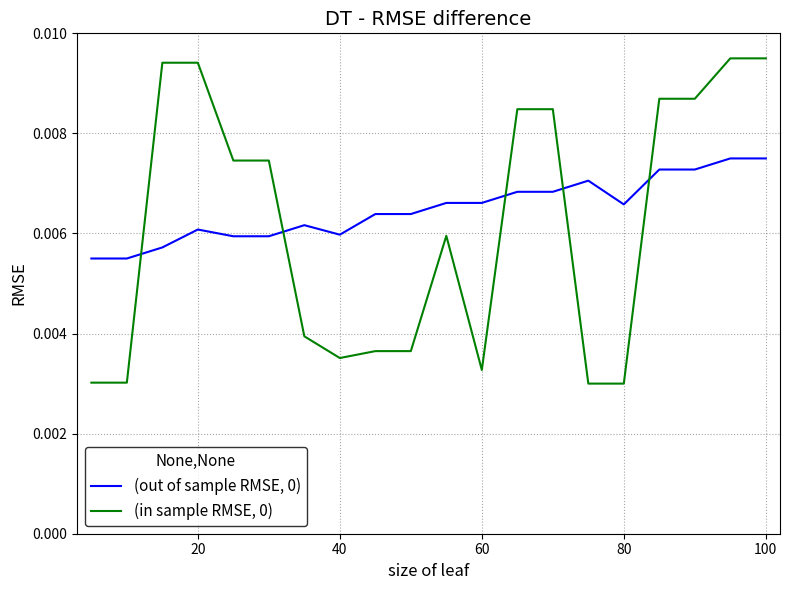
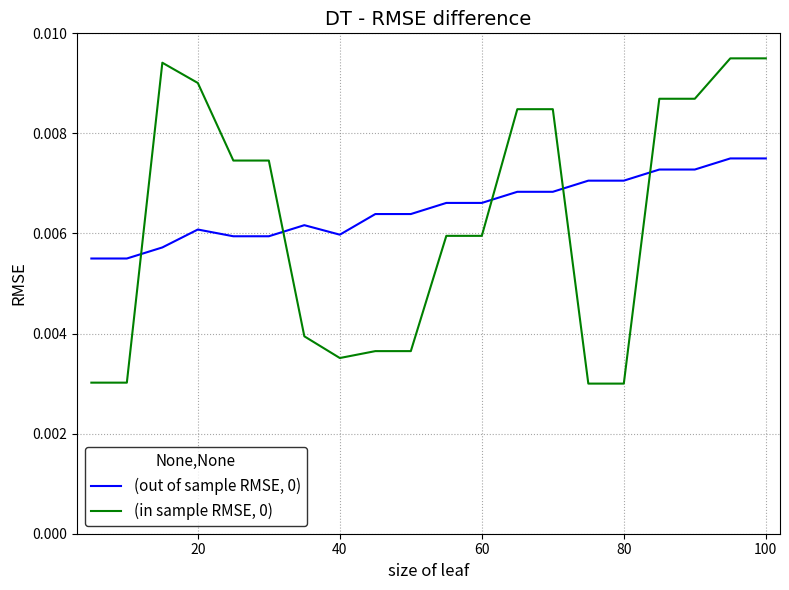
(in sample RMSE, 0), 20: 0.0094 -> 0.0090
(in sample RMSE, 0), 60: 0.0033 -> 0.0060
(out of sample RMSE, 0), 80: 0.0066 -> 0.0071
